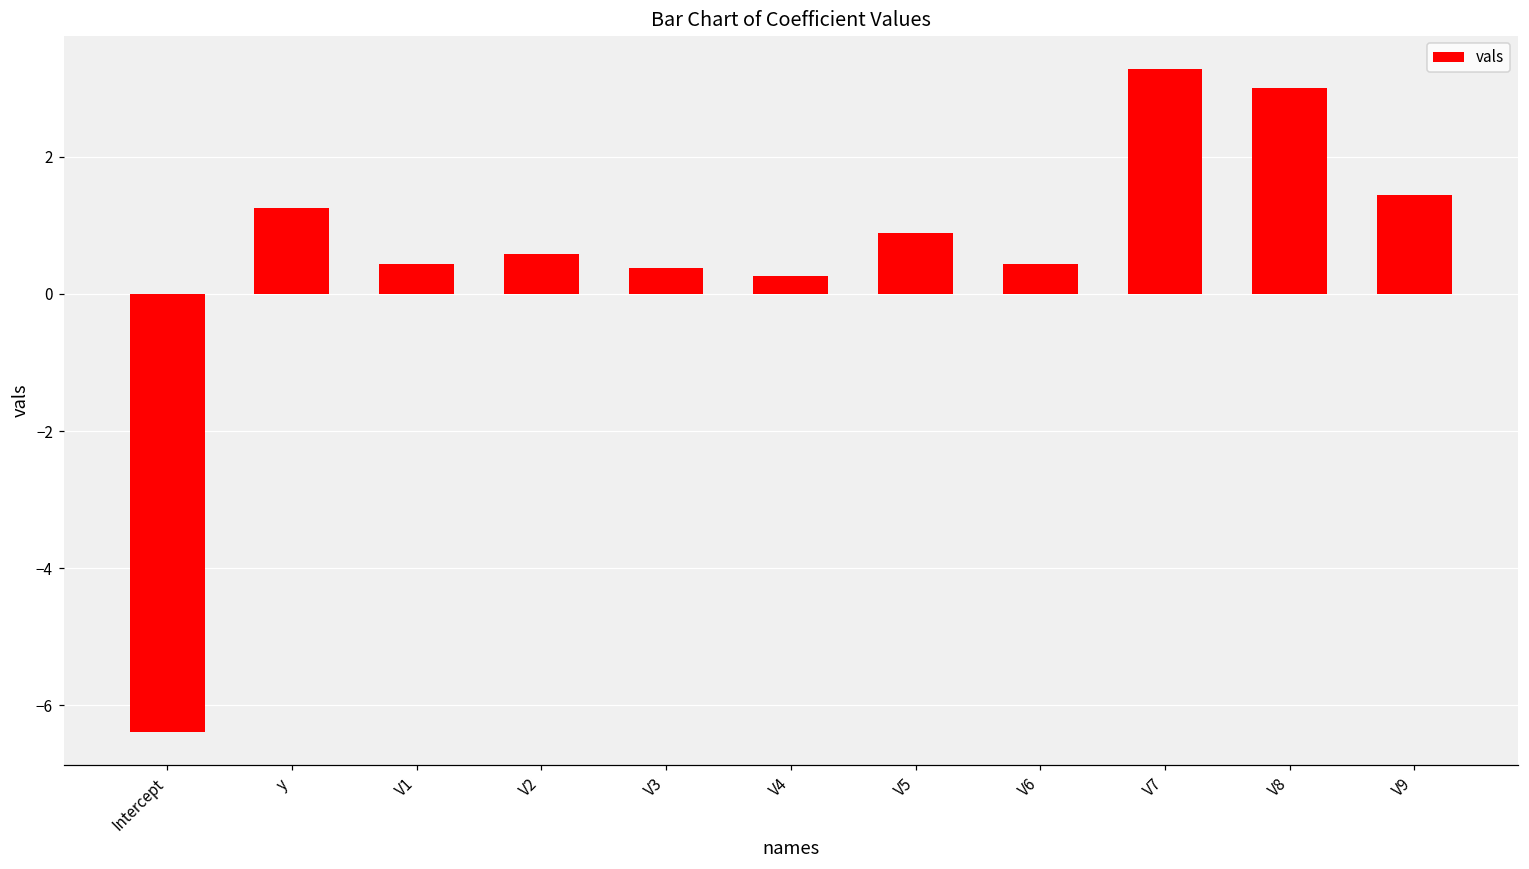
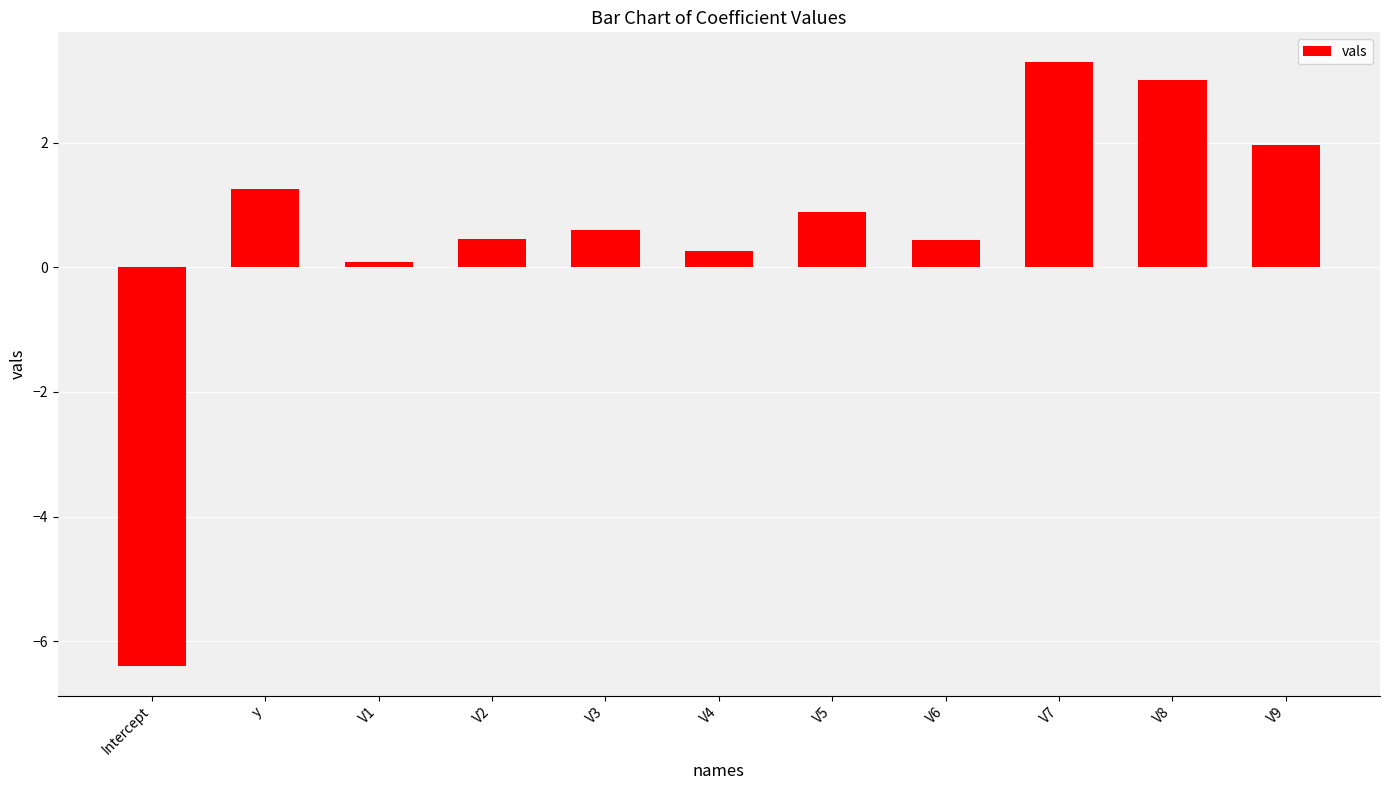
V1: 0.4 -> 0.1
V2: 0.6 -> 0.4
V3: 0.4 -> 0.6
V9: 1.4 -> 2.0
